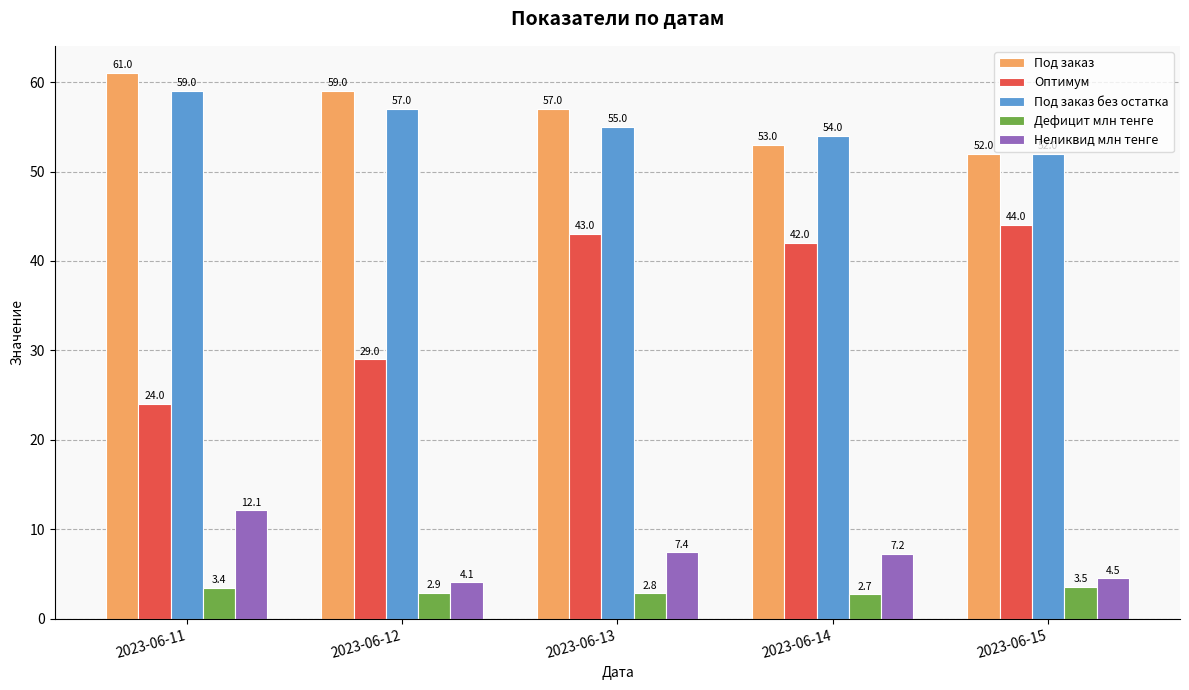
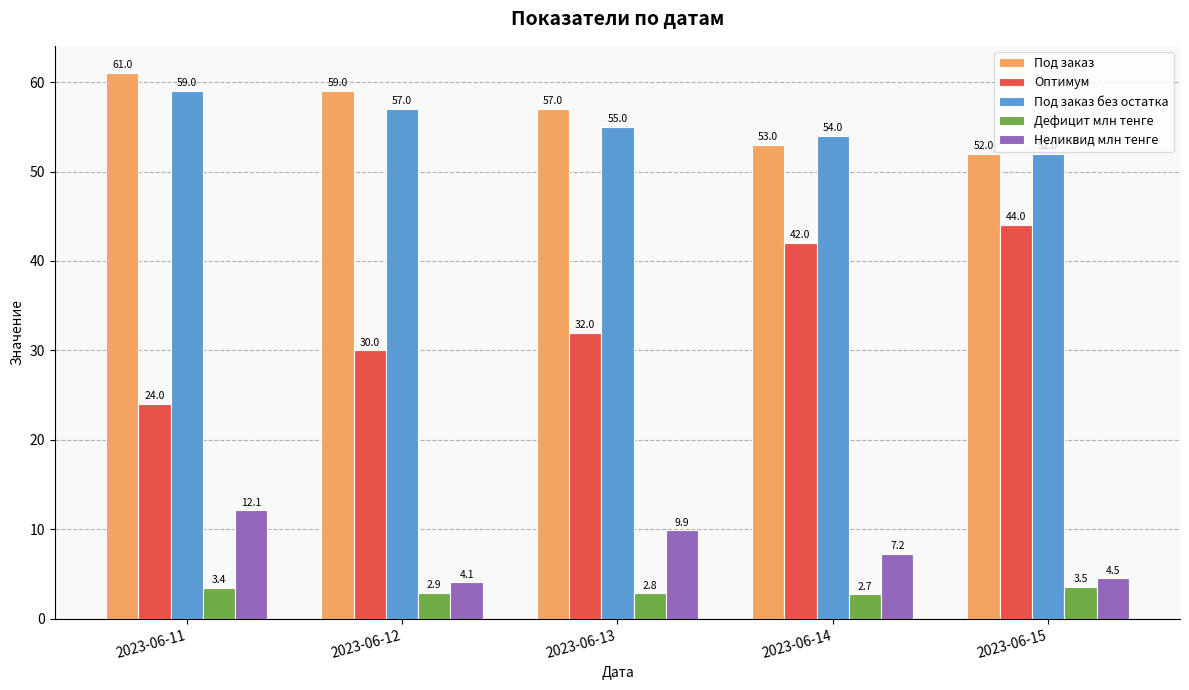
Оптимум, 2023-06-12: 29.0 -> 30.0
Оптимум, 2023-06-13: 43.0 -> 32.0
Неликвид млн тенге, 2023-06-13: 7.4 -> 9.9
